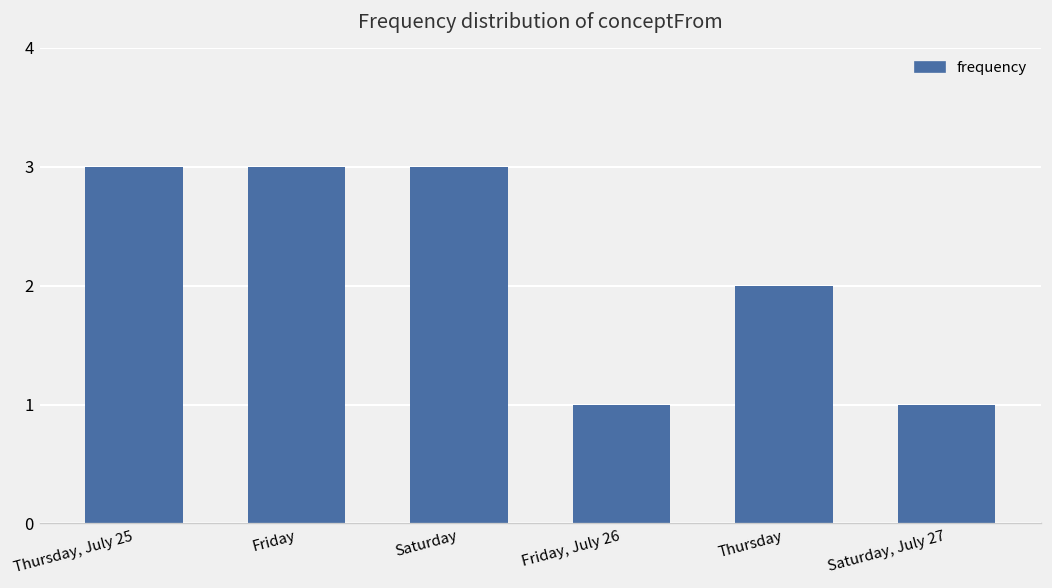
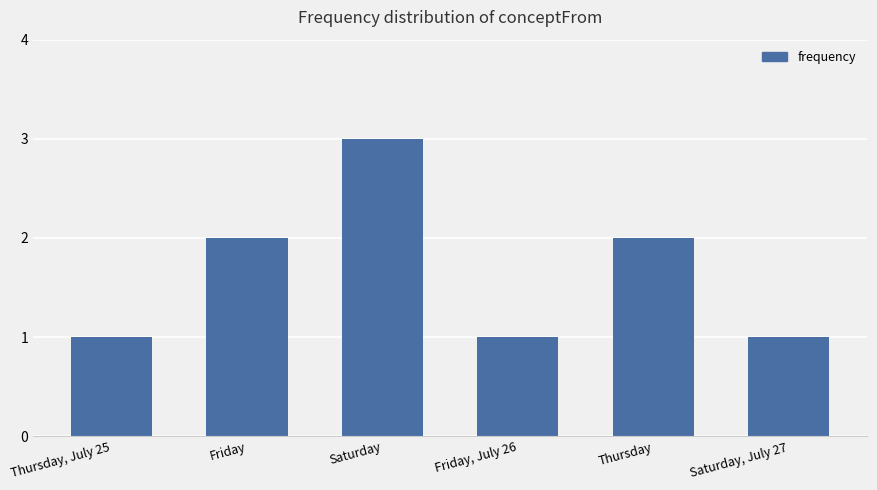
Thursday, July 25: 3 -> 1
Friday: 3 -> 2
